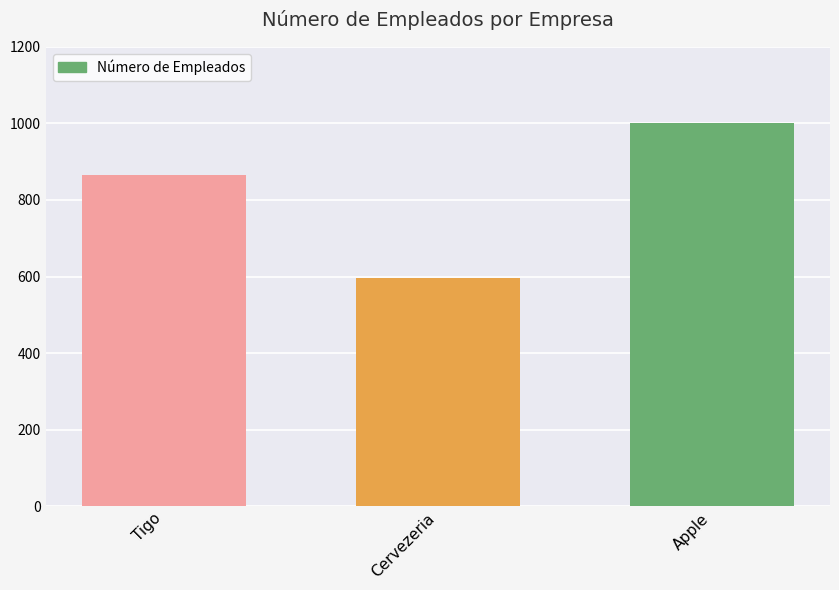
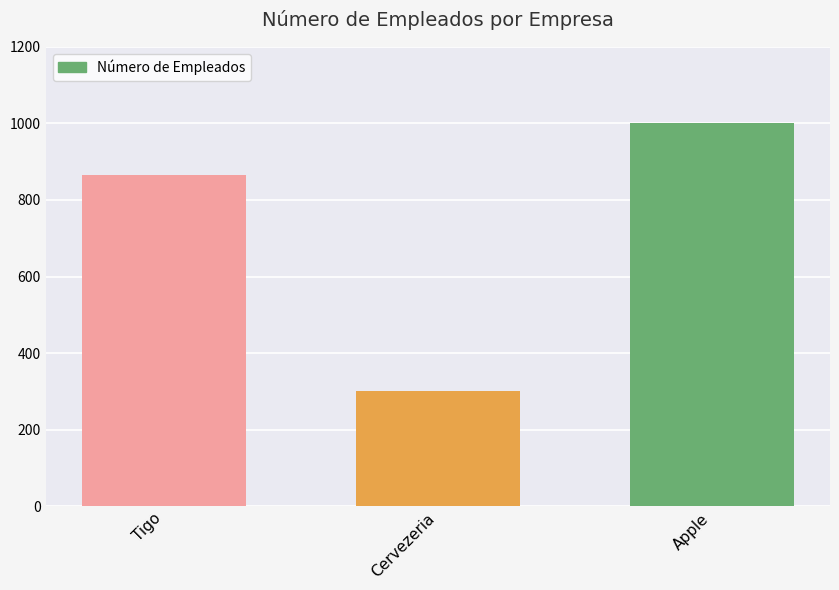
Cervezeria: 600 -> 300
